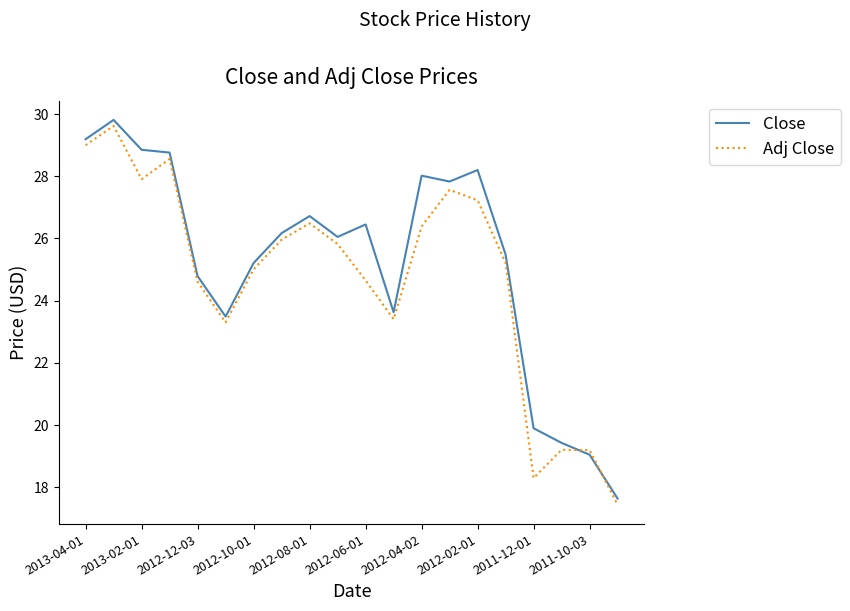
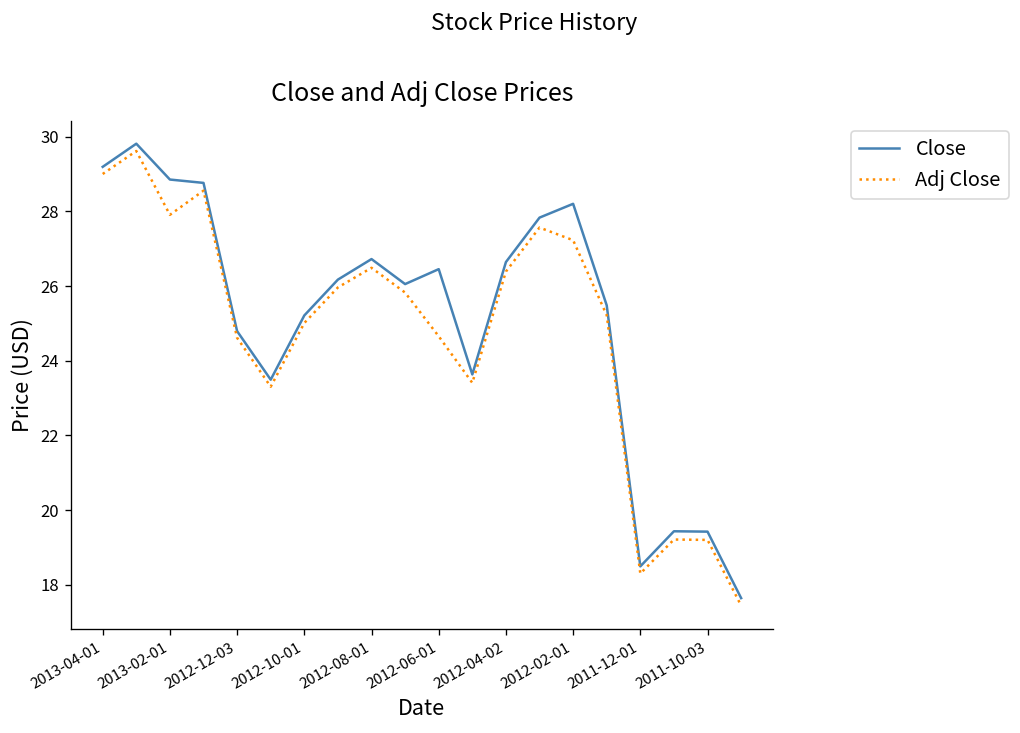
Close, 2012-04-02: 28.0 -> 26.6
Close, 2011-12-01: 19.9 -> 18.5
Close, 2011-10-03: 19.1 -> 19.4
